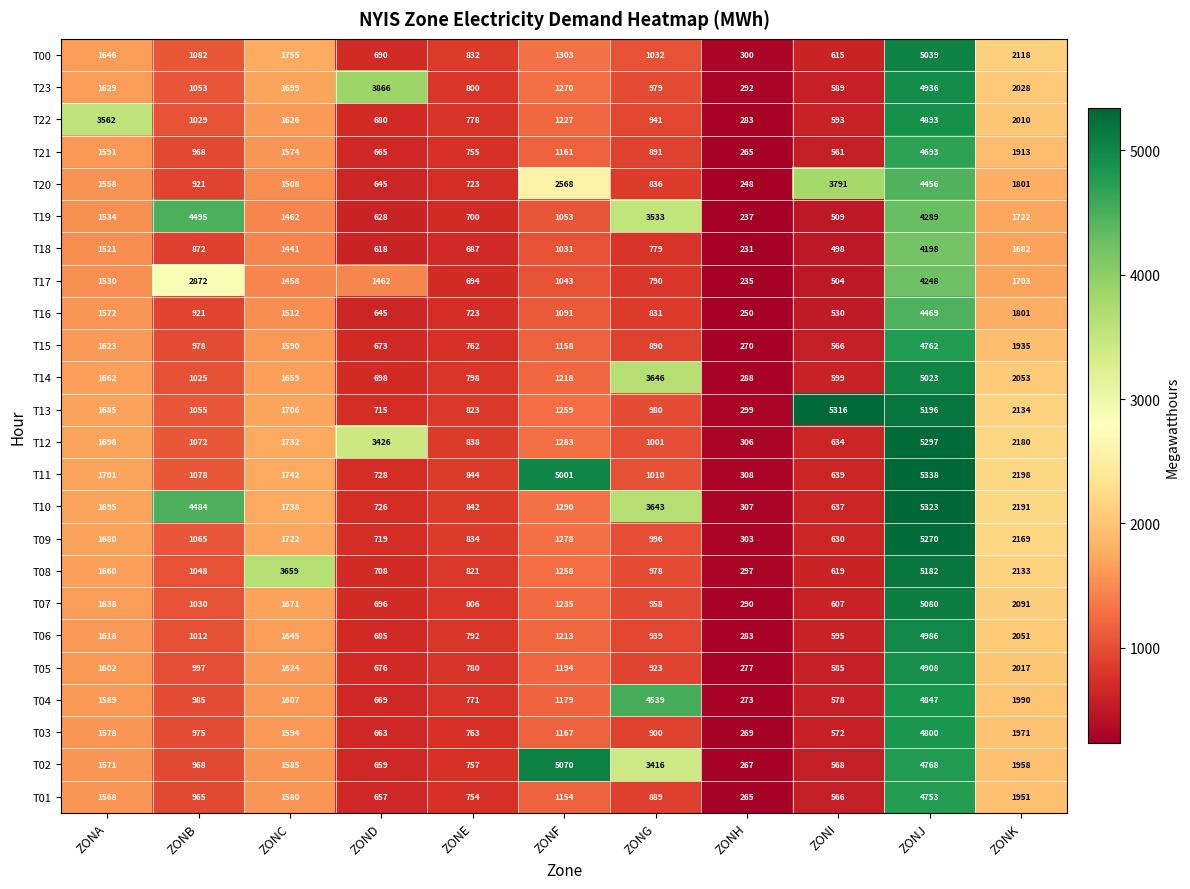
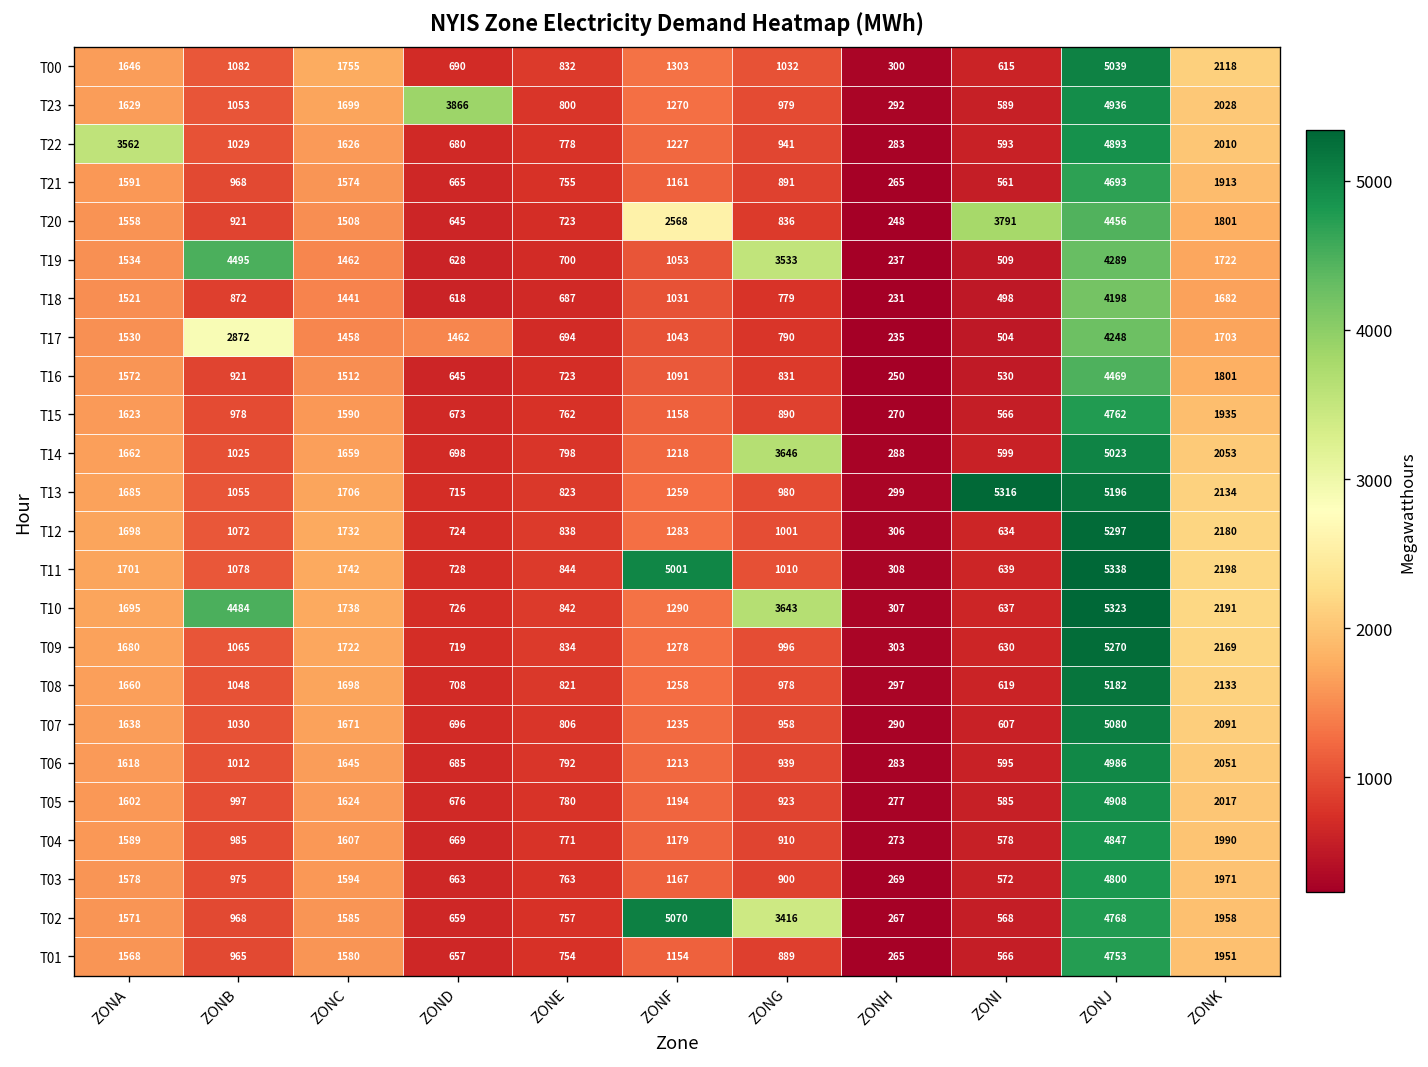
T12, ZOND: 3426 -> 724
T08, ZONC: 3659 -> 1698
T04, ZONG: 4539 -> 910
